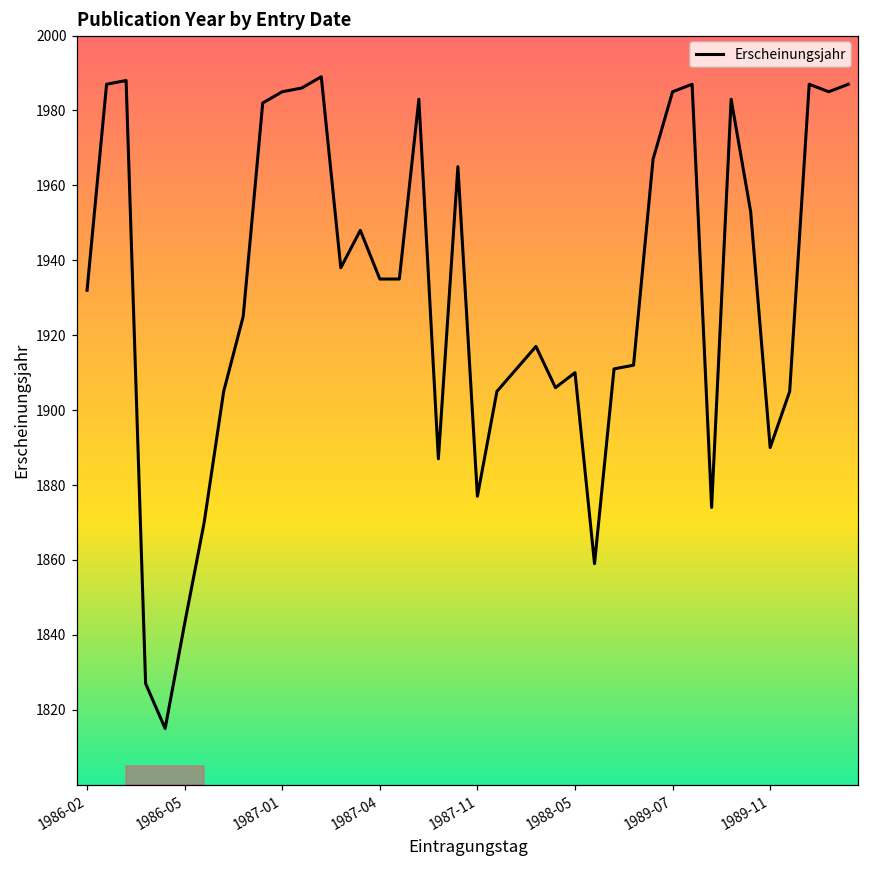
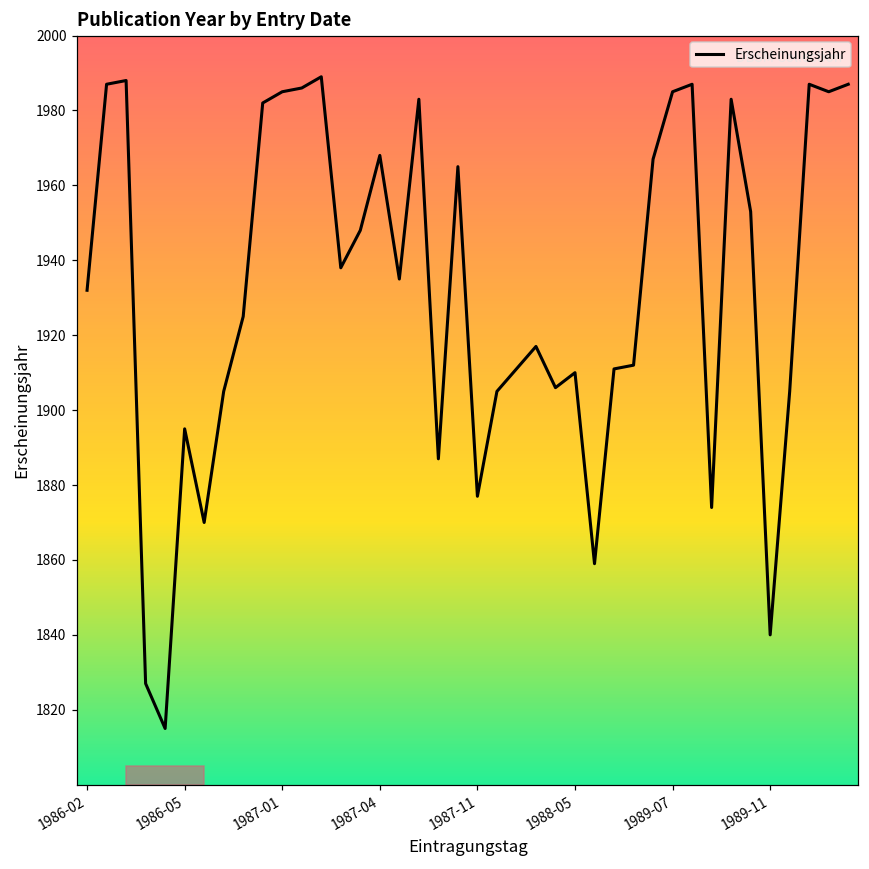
1986-05: 1843 -> 1895
1987-04: 1935 -> 1968
1989-11: 1890 -> 1840
